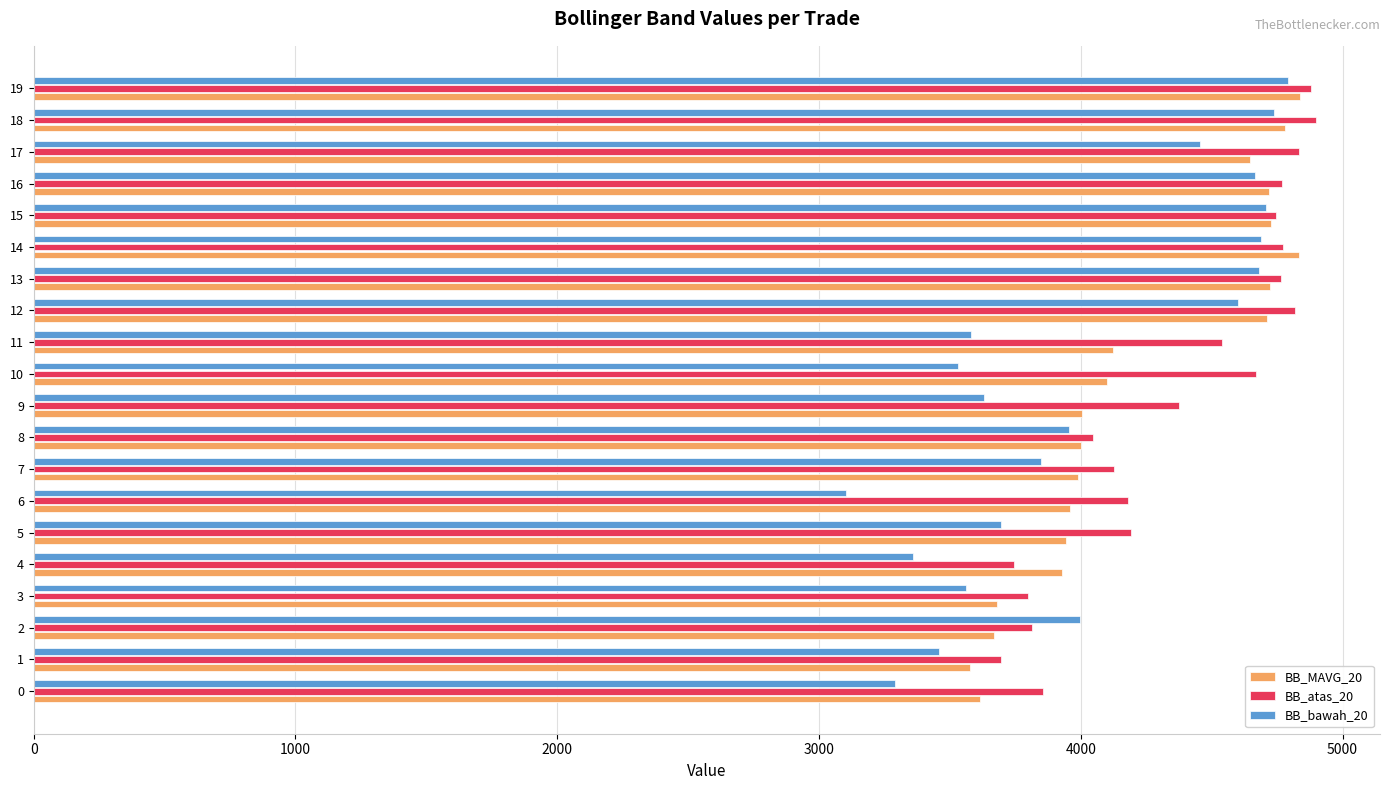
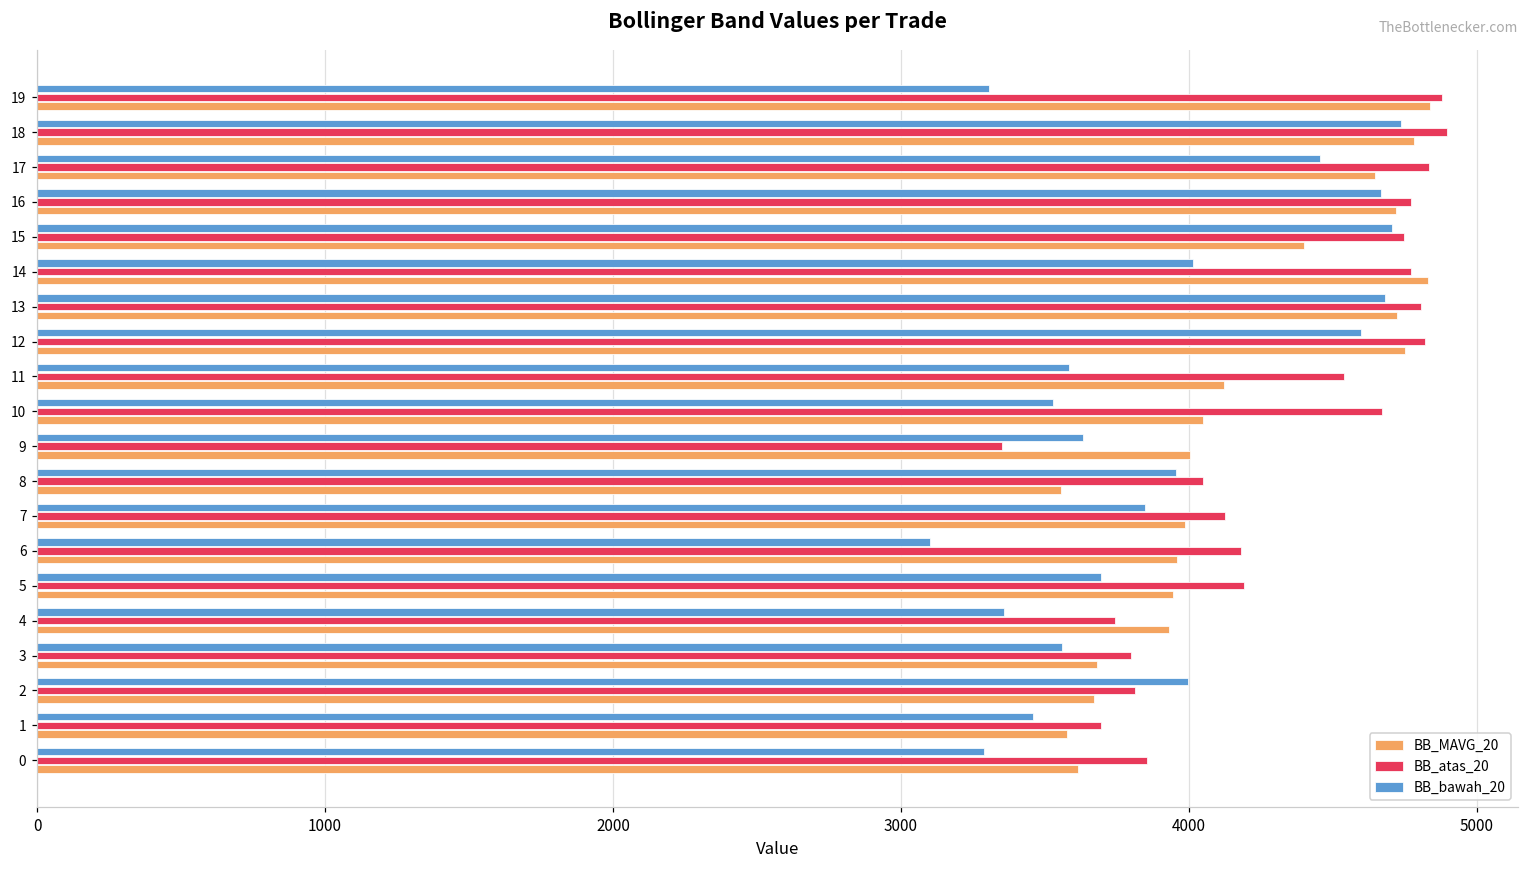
BB_bawah_20, 19: 4790 -> 3310
BB_MAVG_20, 15: 4730 -> 4400
BB_bawah_20, 14: 4690 -> 4020
BB_atas_20, 13: 4770 -> 4800
BB_MAVG_20, 12: 4710 -> 4750
BB_MAVG_20, 10: 4100 -> 4050
BB_atas_20, 9: 4380 -> 3350
BB_MAVG_20, 8: 4000 -> 3560
